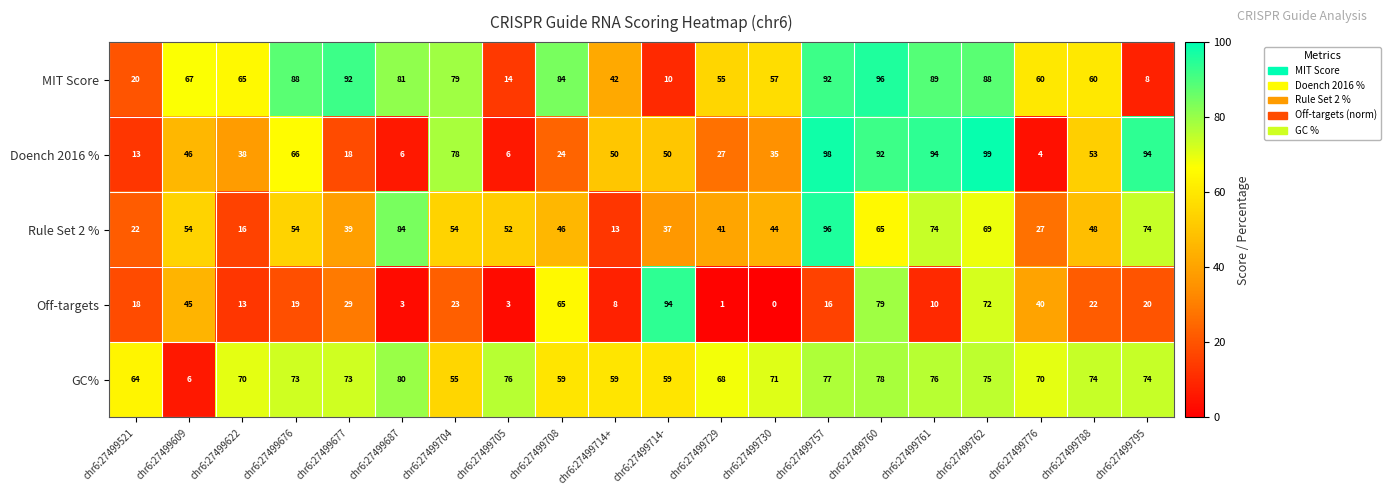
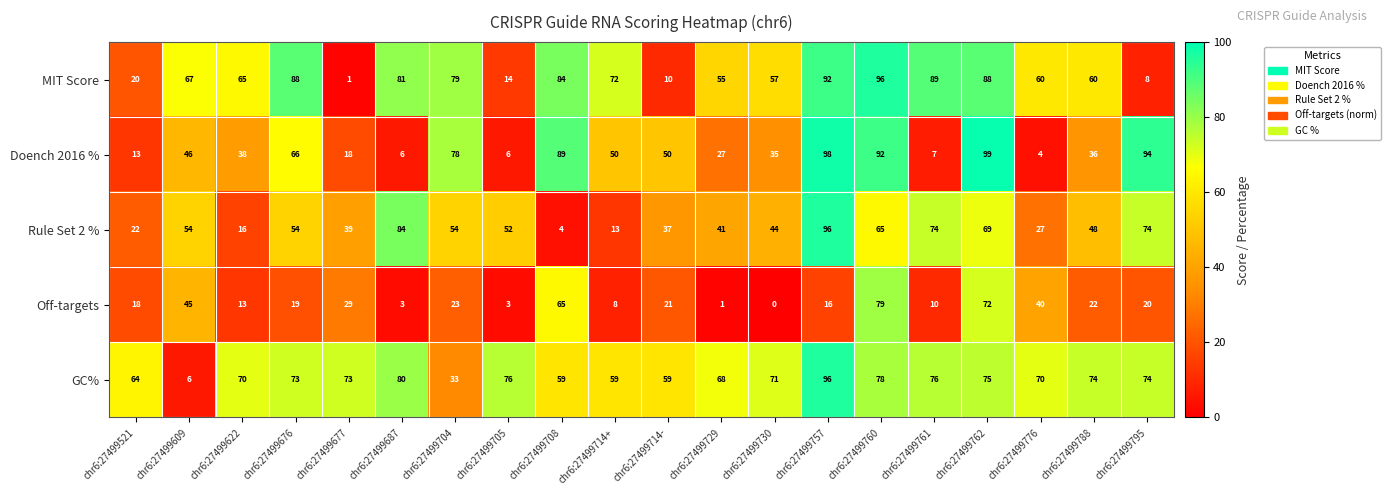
MIT Score, chr6:27499677: 92 -> 1
MIT Score, chr6:27499714+: 42 -> 72
Doench 2016 %, chr6:27499708: 24 -> 89
Doench 2016 %, chr6:27499761: 94 -> 7
Doench 2016 %, chr6:27499788: 53 -> 36
Rule Set 2 %, chr6:27499708: 46 -> 4
Off-targets, chr6:27499714-: 94 -> 21
GC%, chr6:27499704: 55 -> 33
GC%, chr6:27499757: 77 -> 96
